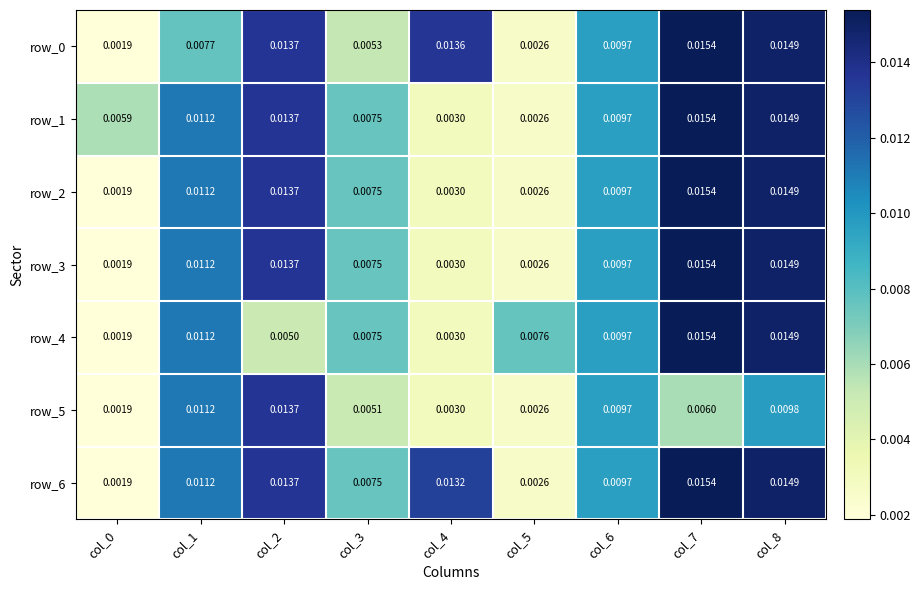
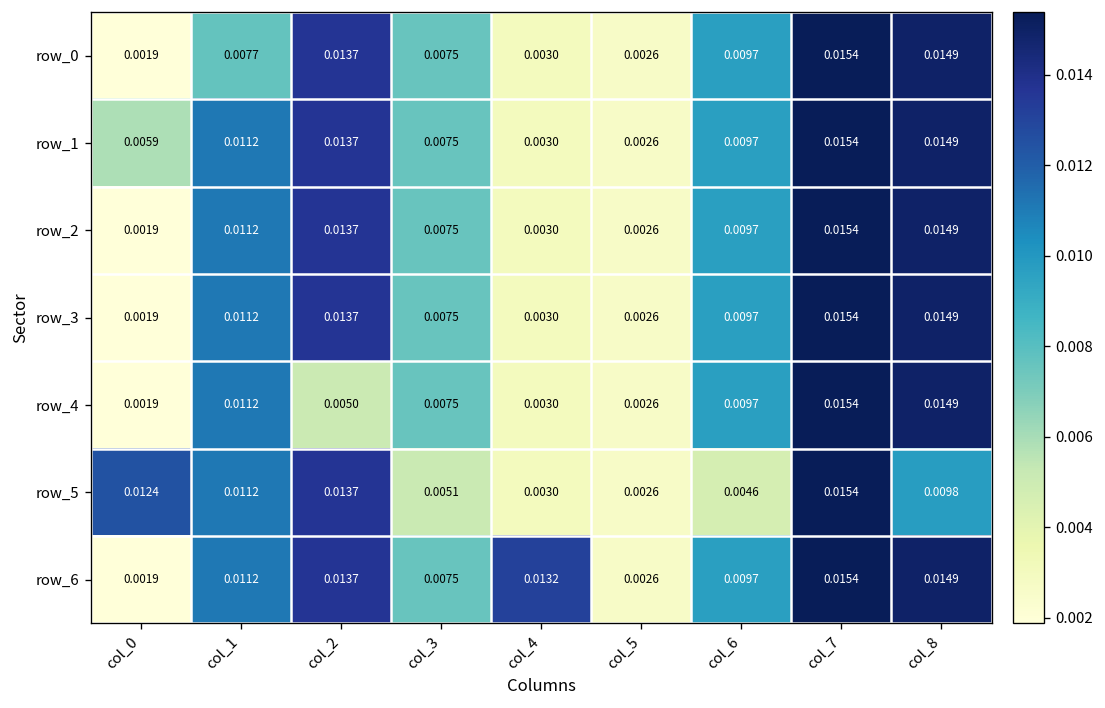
row_0, col_3: 0.0053 -> 0.0075
row_0, col_4: 0.0136 -> 0.0030
row_4, col_5: 0.0076 -> 0.0026
row_5, col_0: 0.0019 -> 0.0124
row_5, col_6: 0.0097 -> 0.0046
row_5, col_7: 0.0060 -> 0.0154
